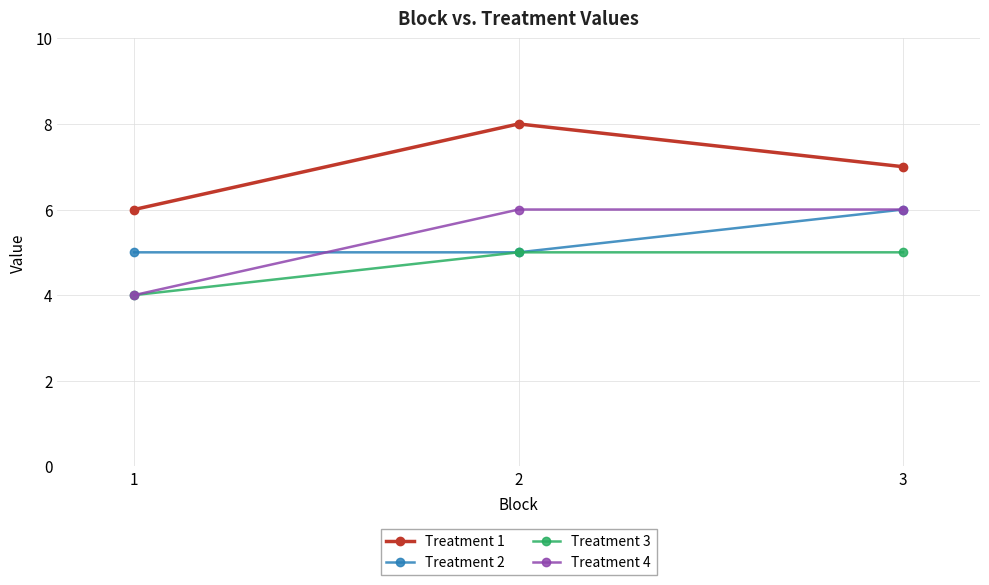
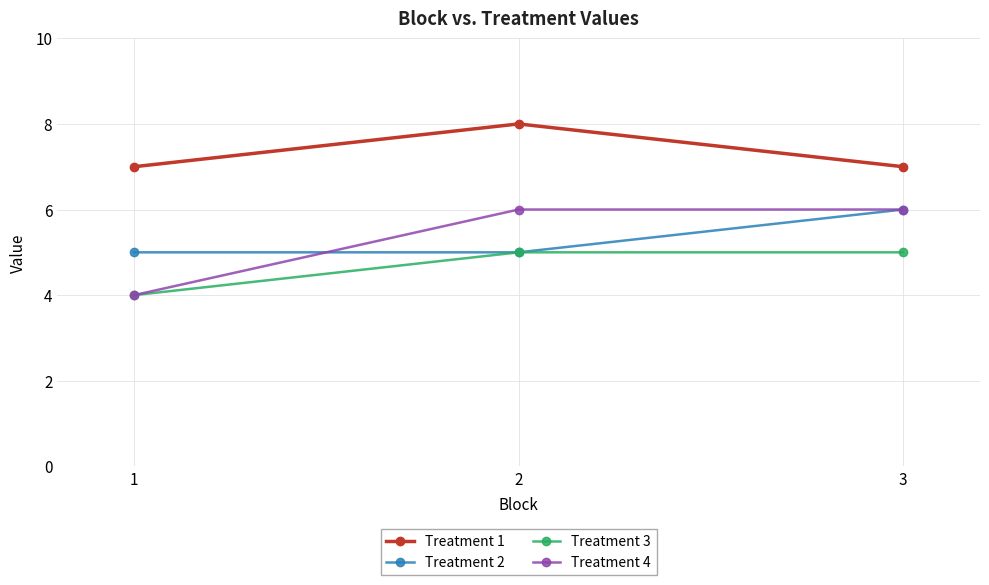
Treatment 1, 1: 6 -> 7
